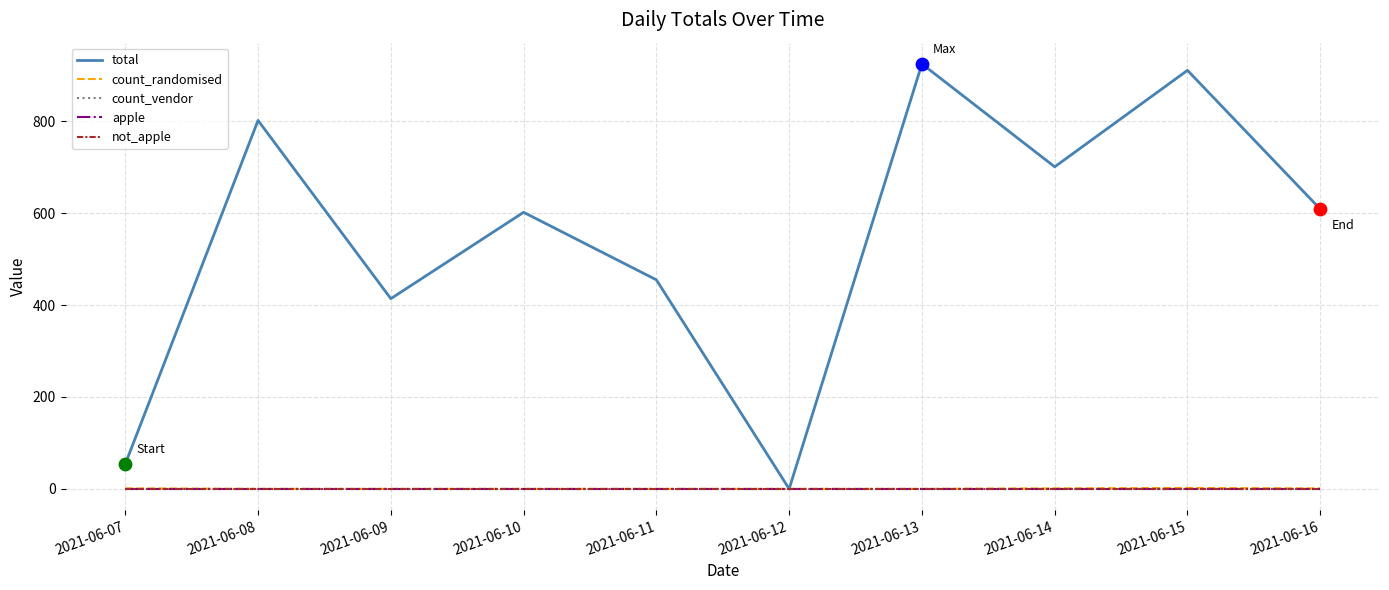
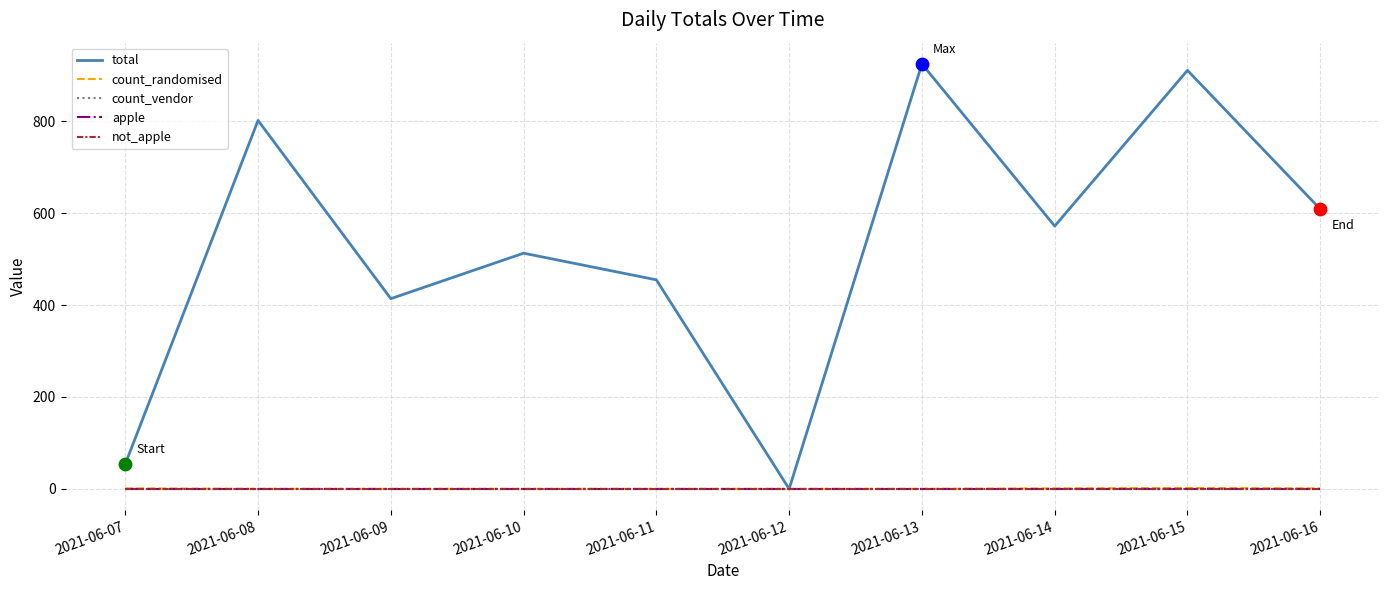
total, 2021-06-10: 600 -> 510
total, 2021-06-14: 700 -> 570
